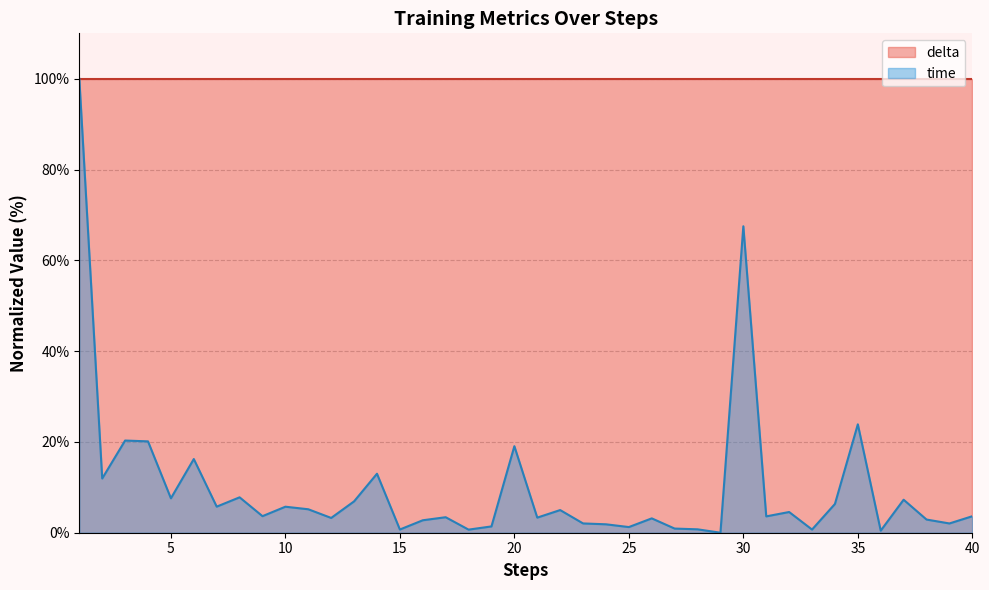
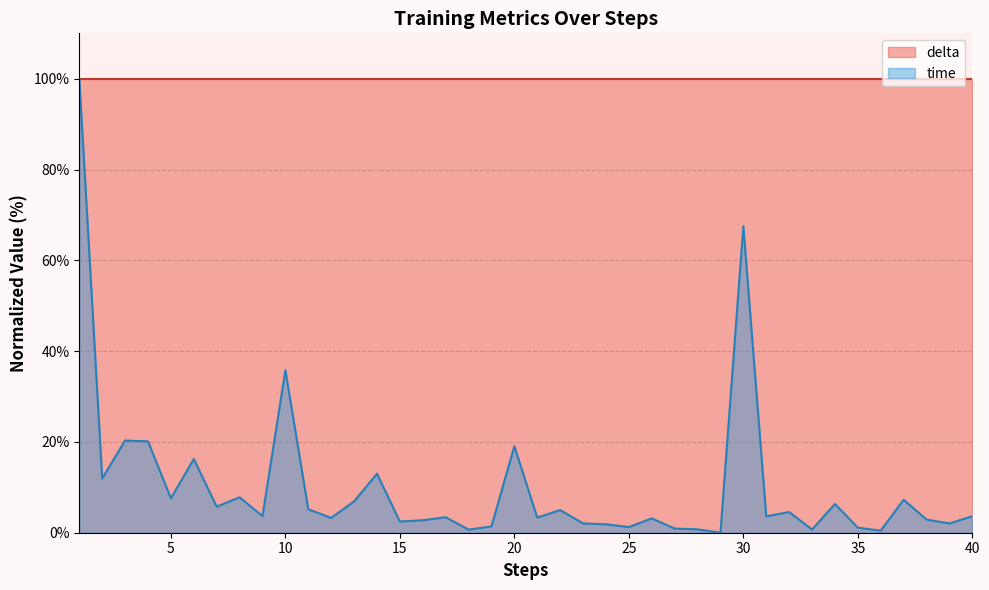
time, 10: 6% -> 36%
time, 15: 1% -> 2%
time, 35: 24% -> 1%
